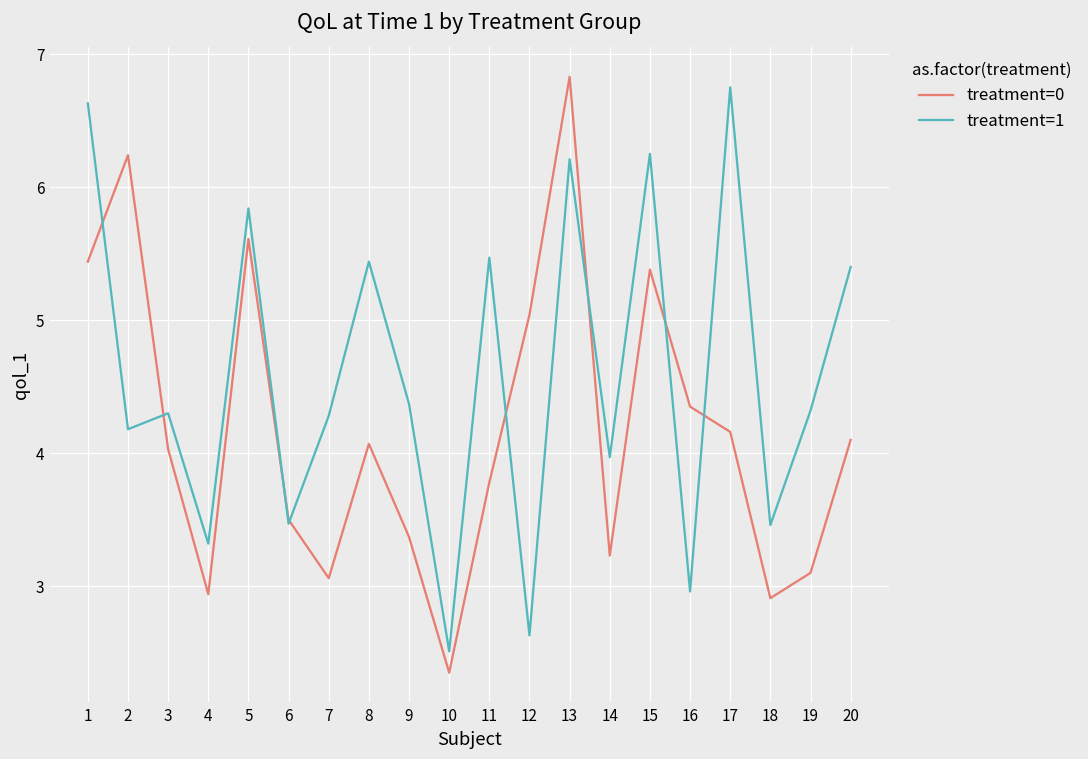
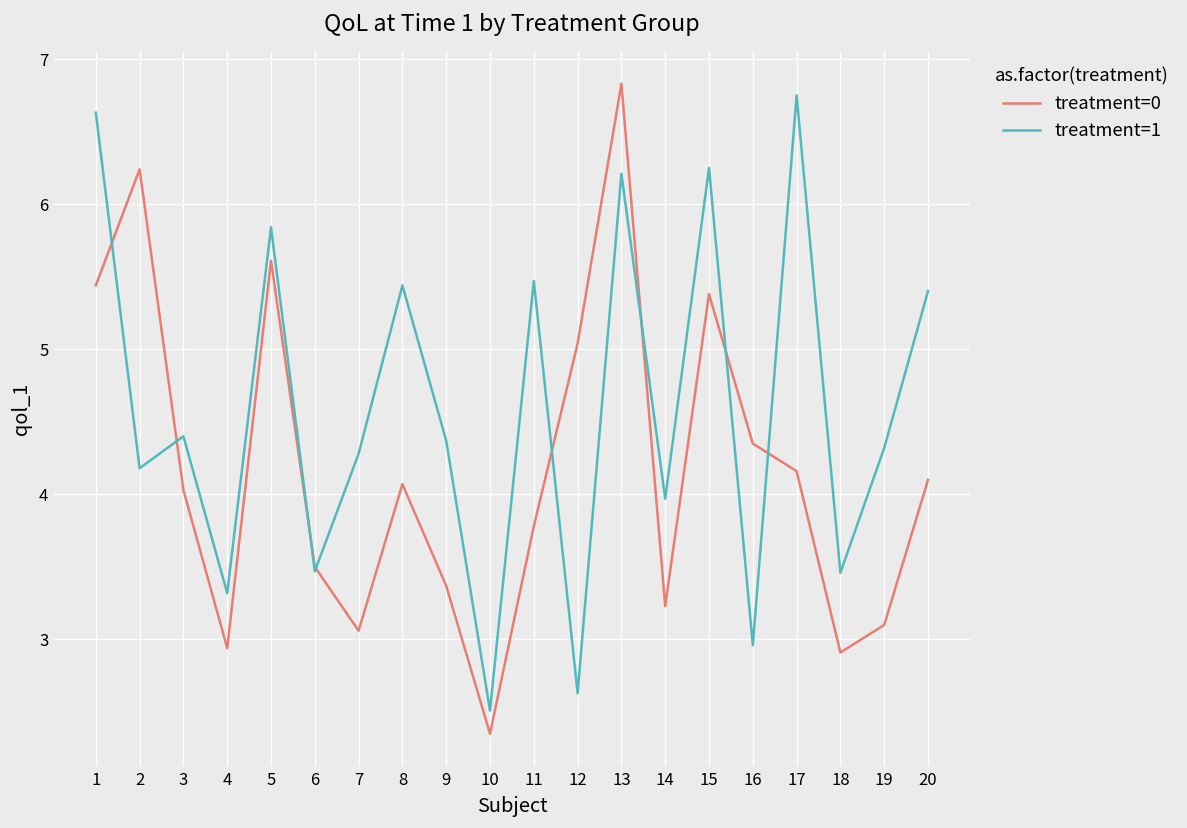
treatment=1, 3: 4.3 -> 4.4
